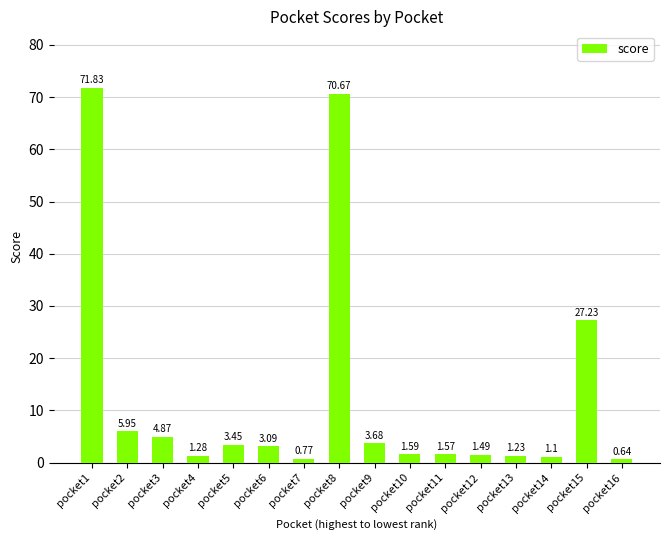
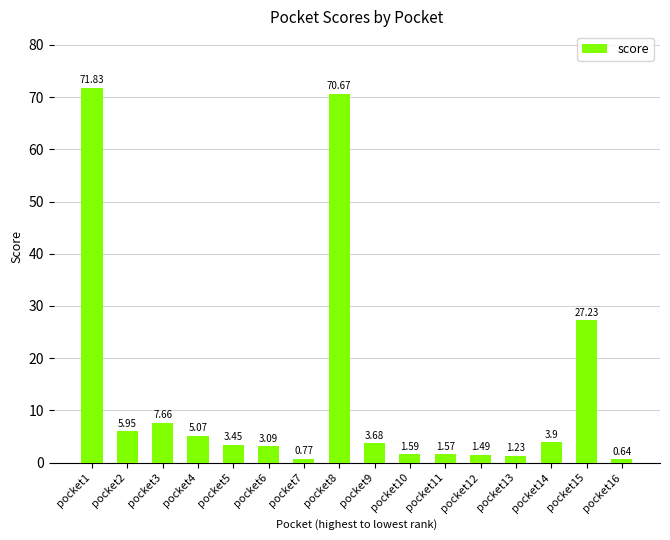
pocket3: 4.87 -> 7.66
pocket4: 1.28 -> 5.07
pocket14: 1.1 -> 3.9
